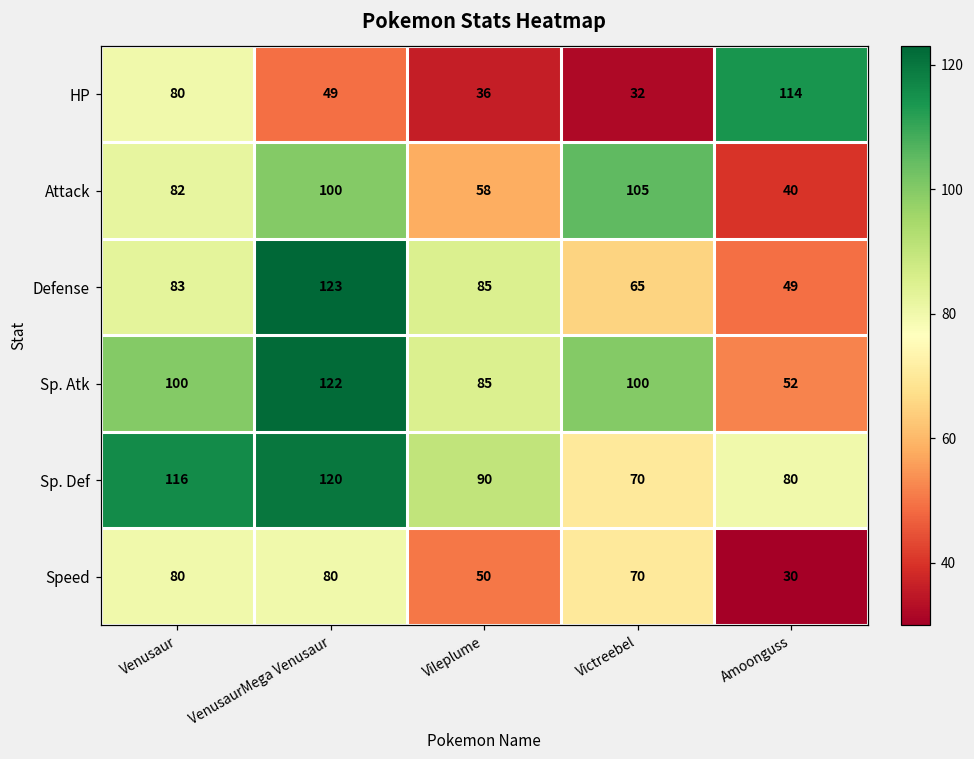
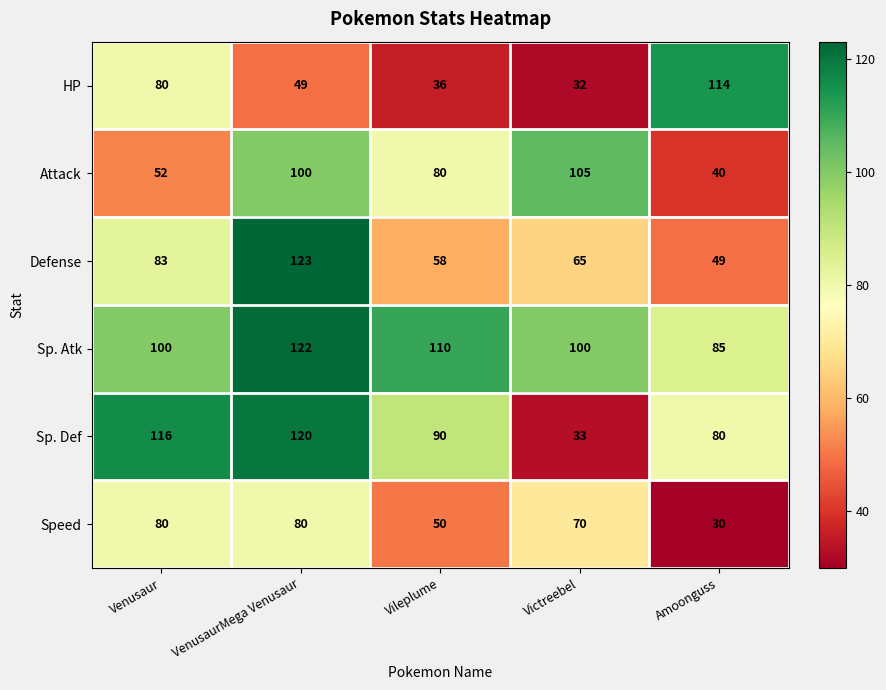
Attack, Venusaur: 82 -> 52
Attack, Vileplume: 58 -> 80
Defense, Vileplume: 85 -> 58
Sp. Atk, Vileplume: 85 -> 110
Sp. Atk, Amoonguss: 52 -> 85
Sp. Def, Victreebel: 70 -> 33
